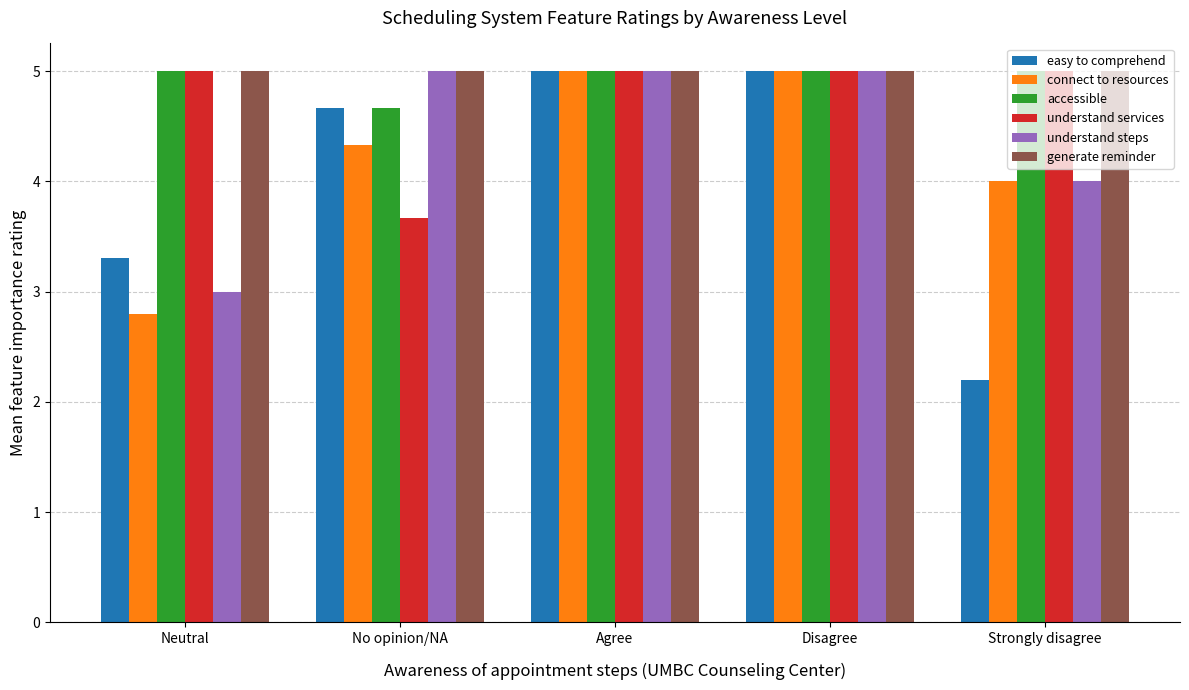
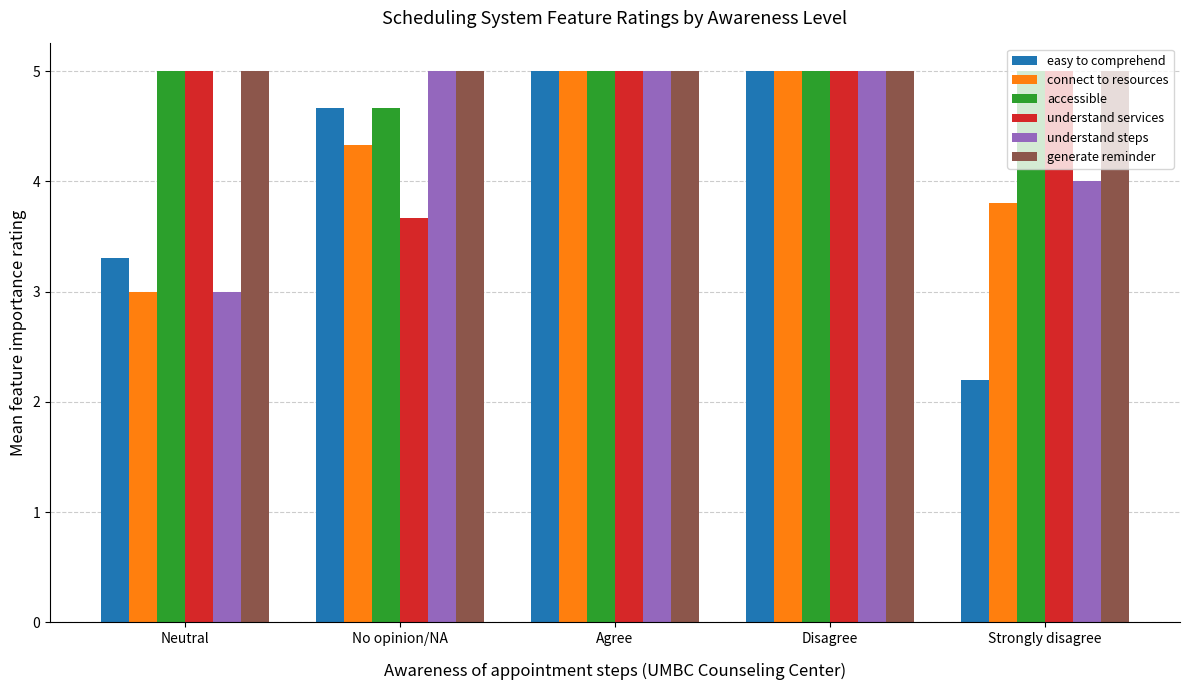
connect to resources, Neutral: 2.8 -> 3.0
connect to resources, Strongly disagree: 4.0 -> 3.8
